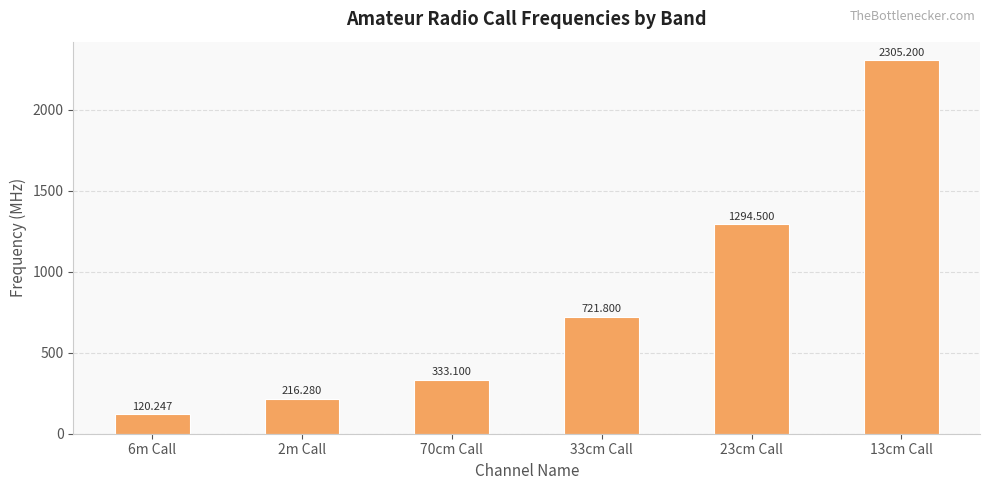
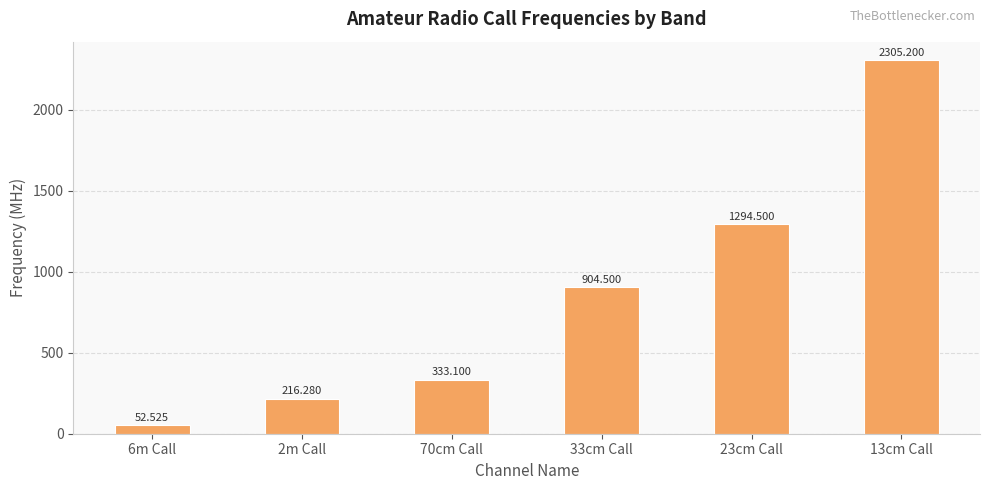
6m Call: 120.247 -> 52.525
33cm Call: 721.800 -> 904.500
